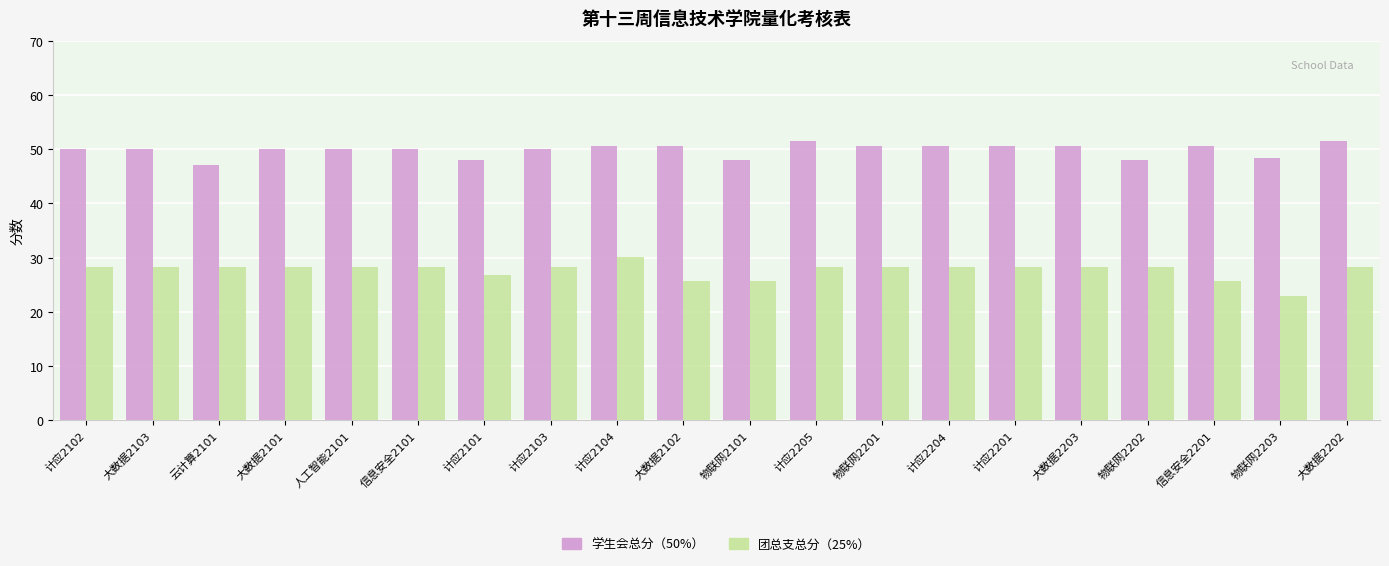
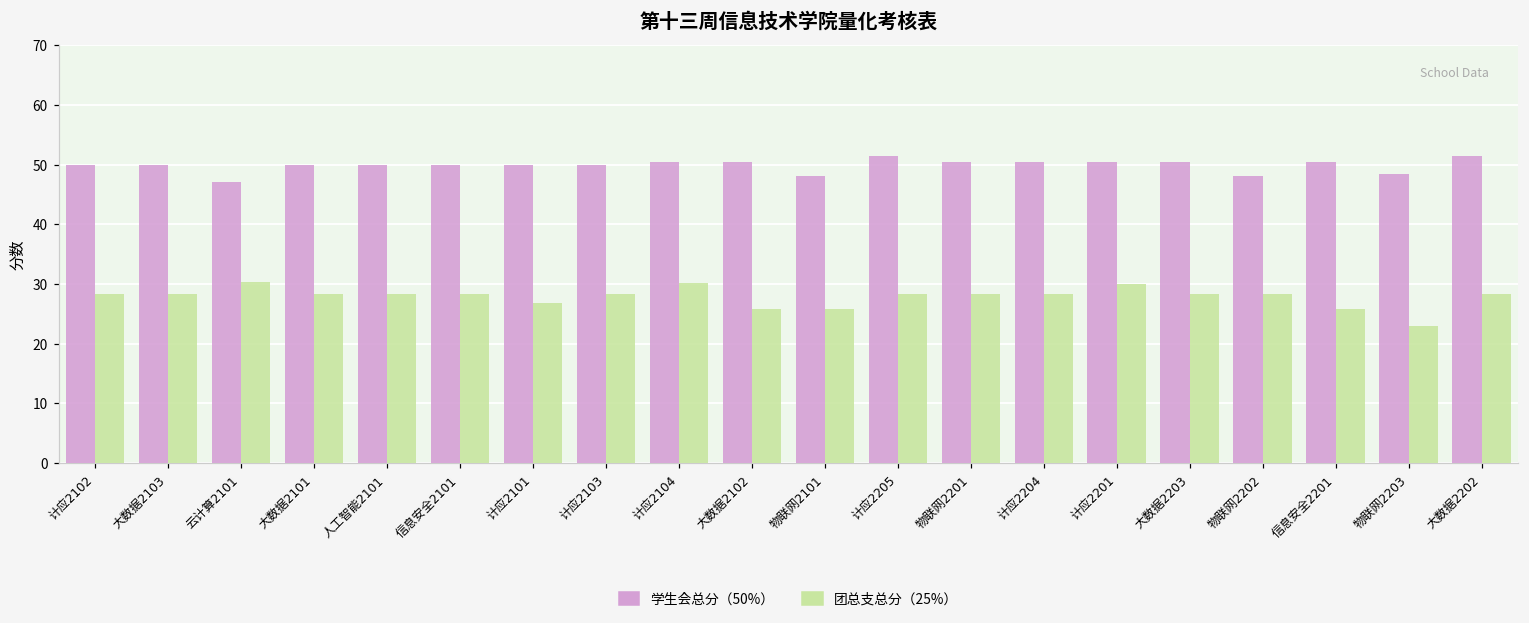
团总支总分（25%）, 云计算2101: 28 -> 30
学生会总分（50%）, 计应2101: 48 -> 50
团总支总分（25%）, 计应2201: 28 -> 30
